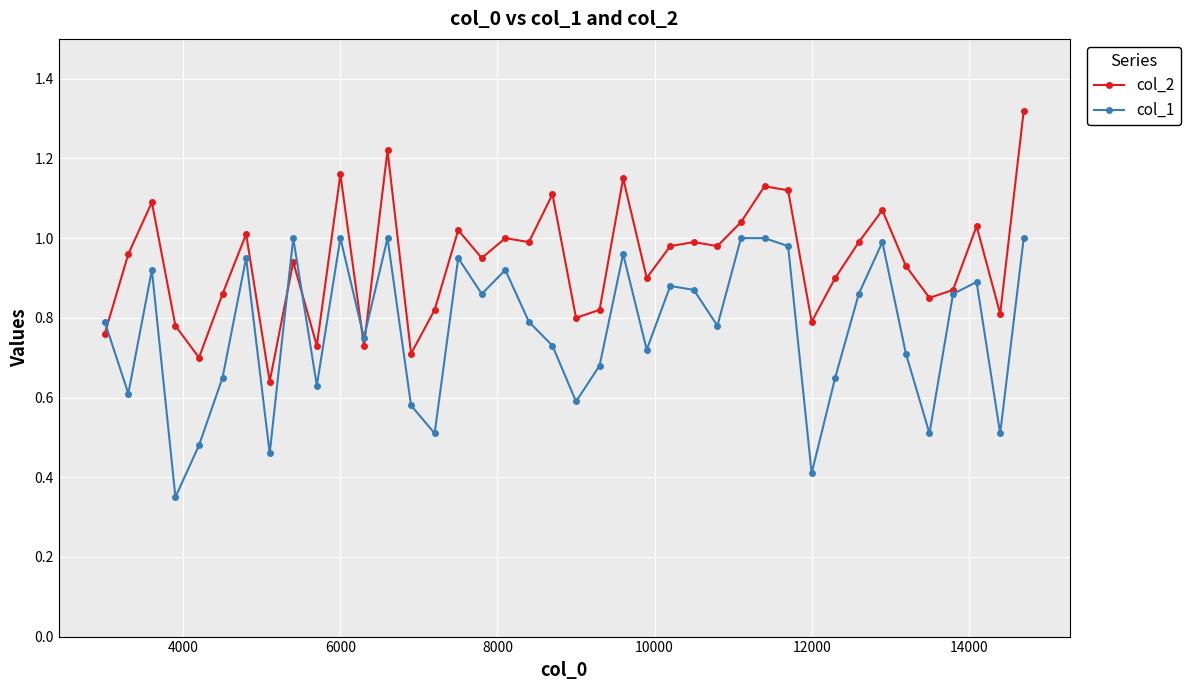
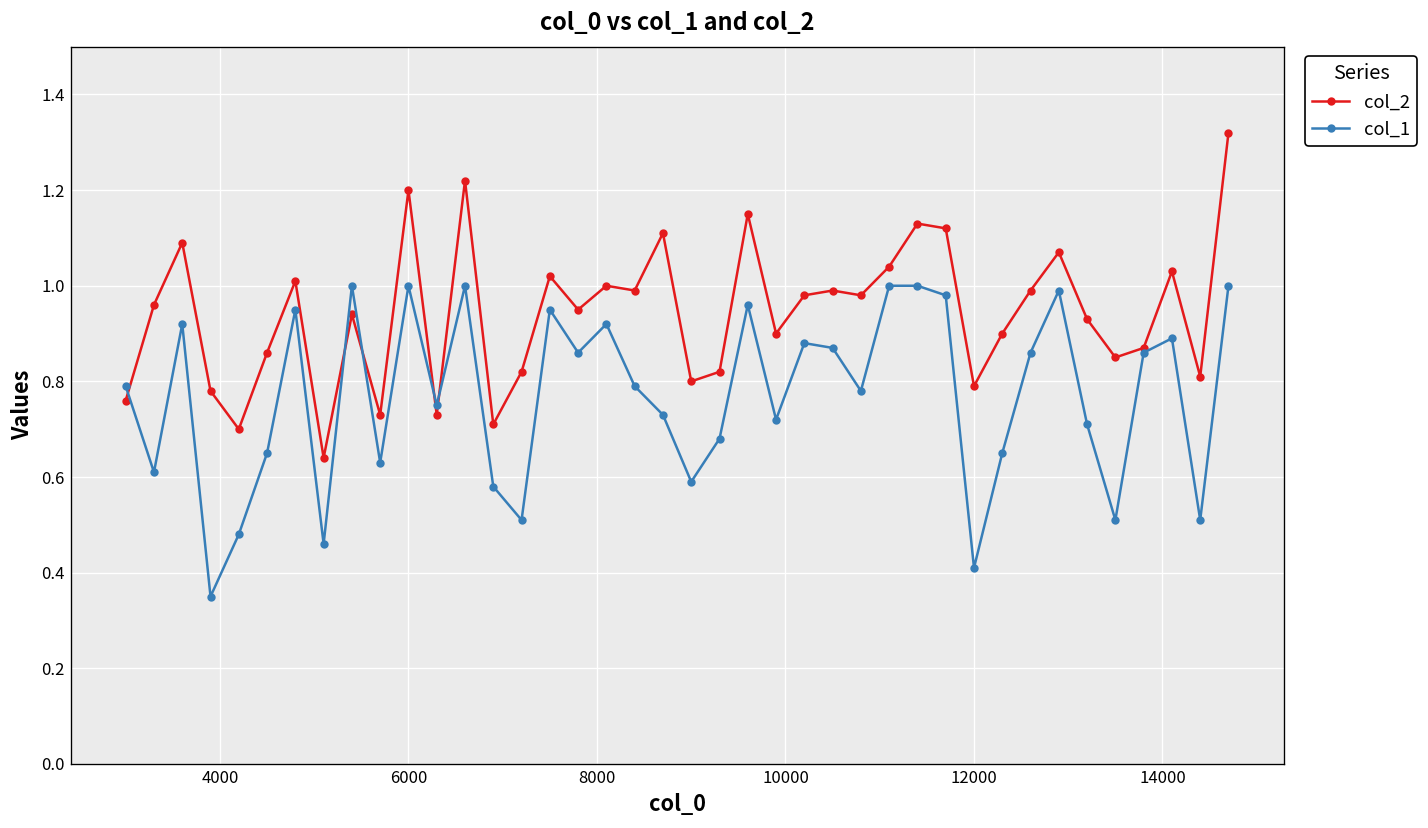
col_2, 6000: 1.16 -> 1.20
